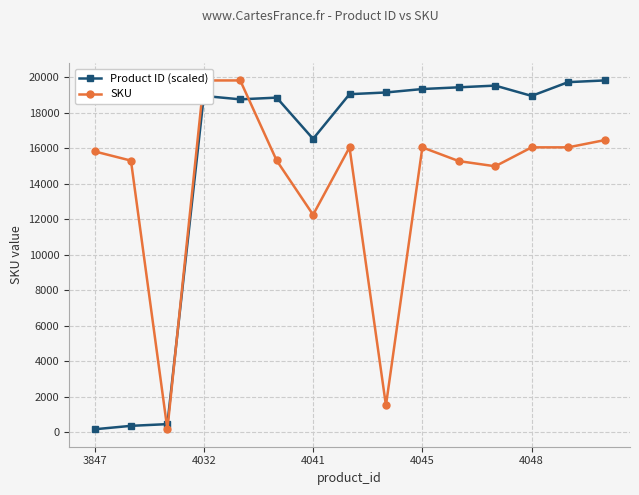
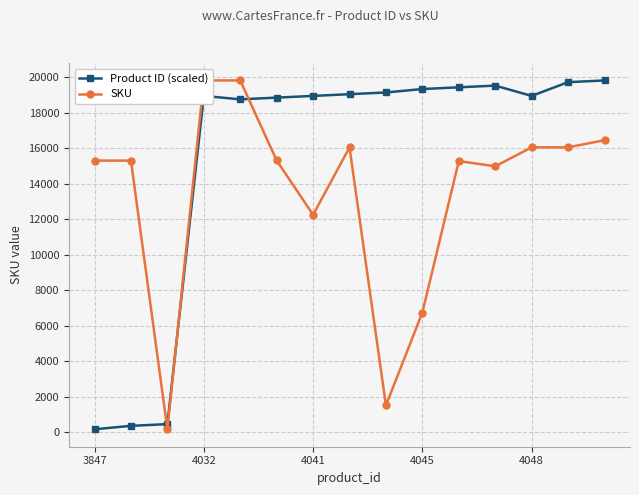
SKU, 3847: 15800 -> 15300
Product ID (scaled), 4041: 16500 -> 18900
SKU, 4045: 16000 -> 6700
